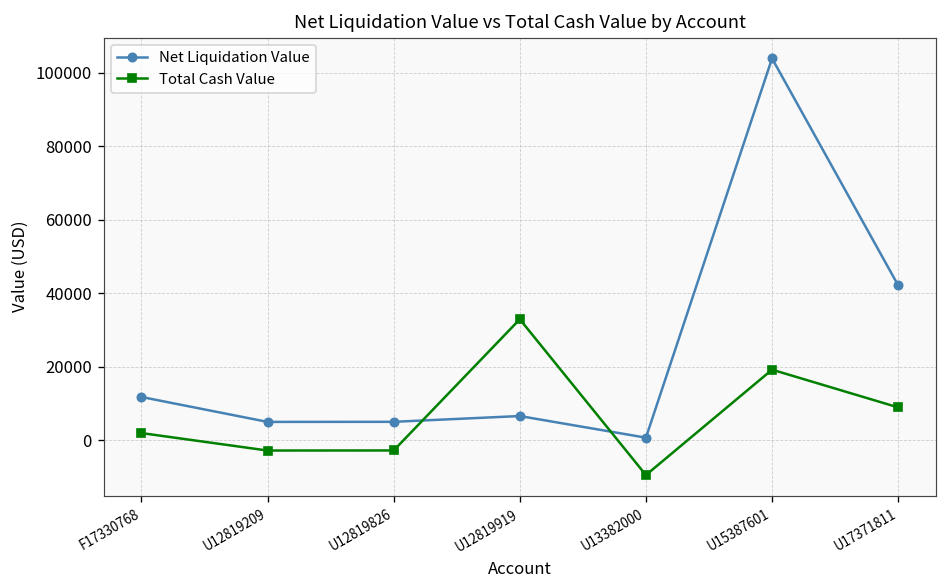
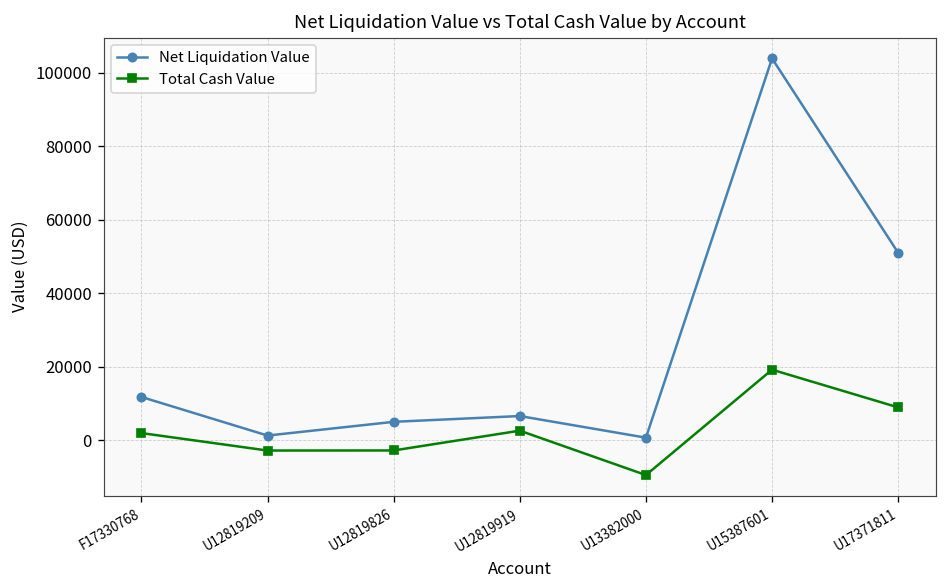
Net Liquidation Value, U12819209: 5000 -> 1000
Total Cash Value, U12819919: 33000 -> 3000
Net Liquidation Value, U17371811: 42000 -> 51000
